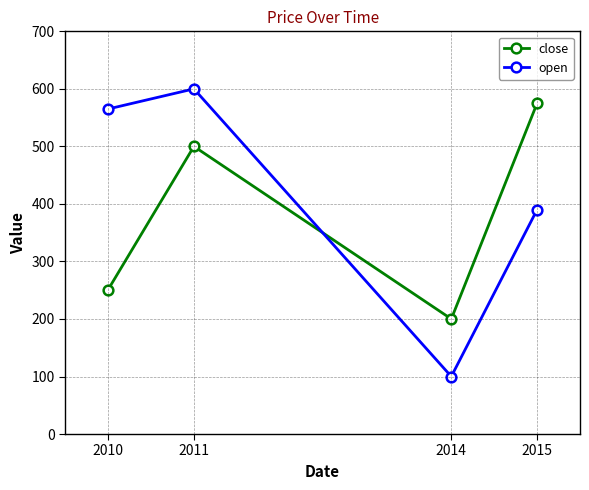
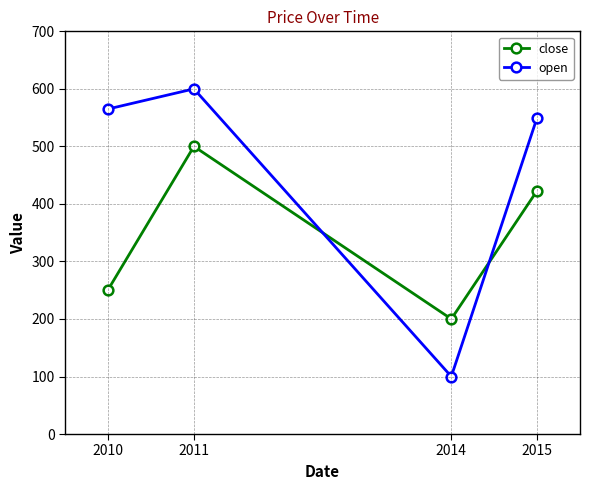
close, 2015: 580 -> 420
open, 2015: 390 -> 550
